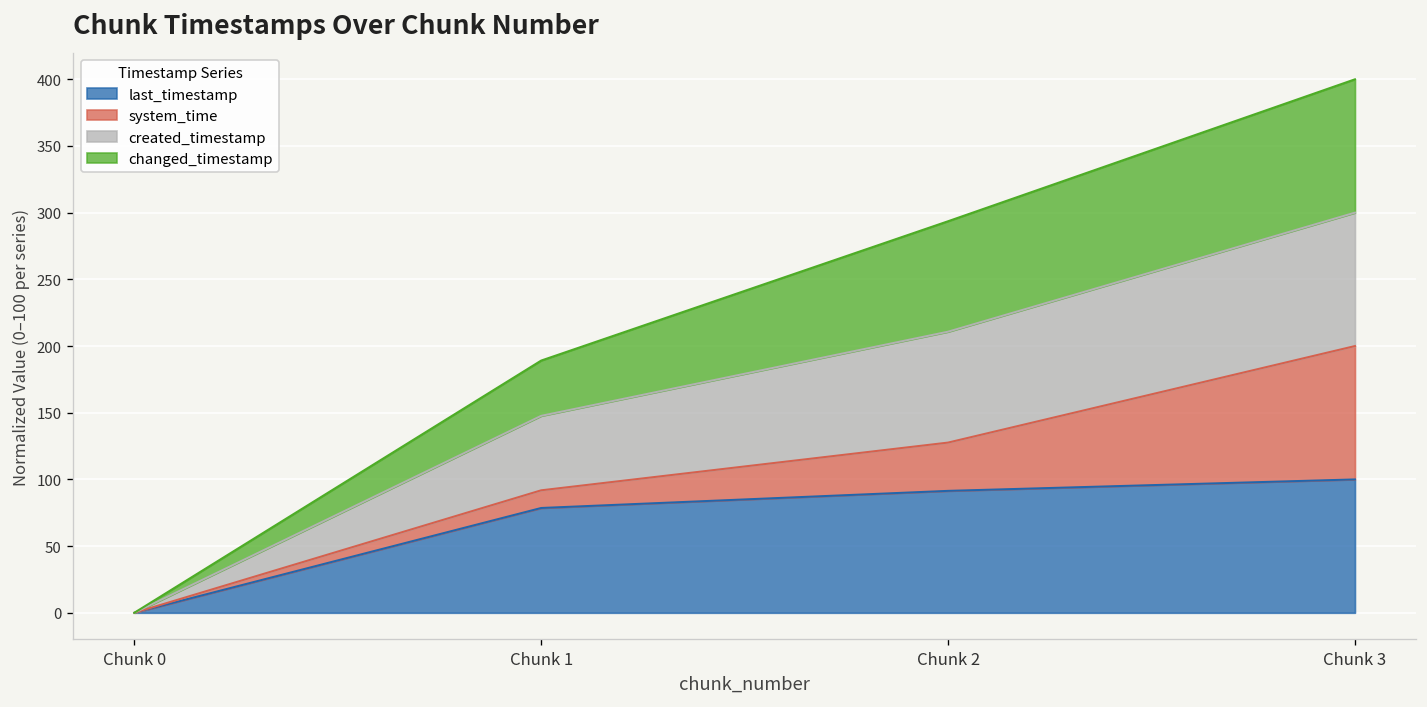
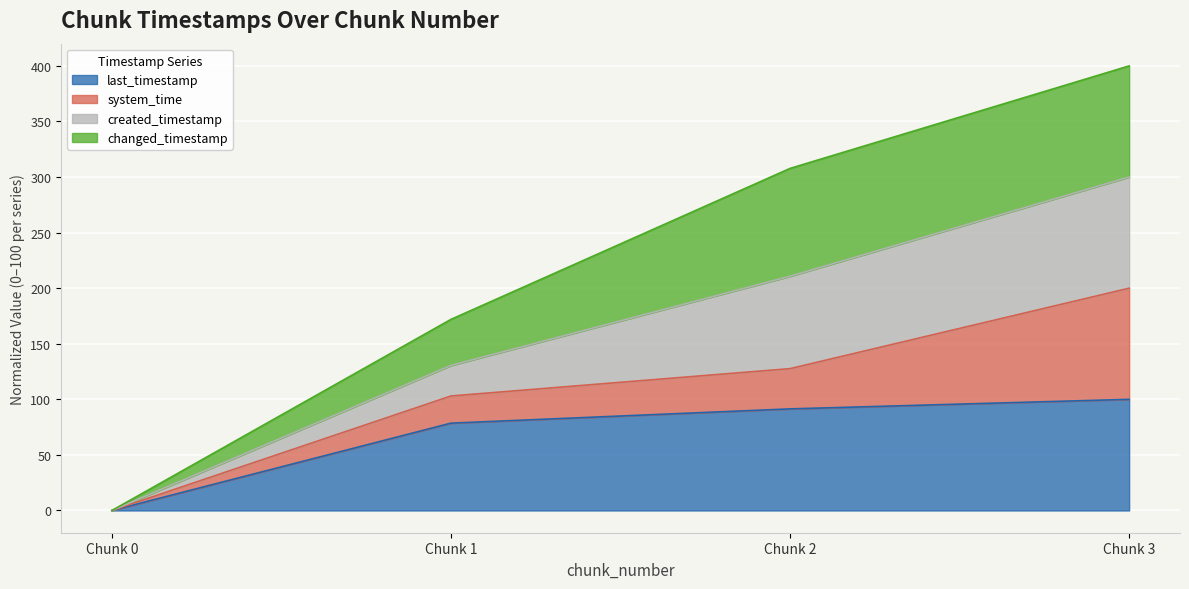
system_time, Chunk 1: 13 -> 24
created_timestamp, Chunk 1: 56 -> 27
changed_timestamp, Chunk 2: 83 -> 97
